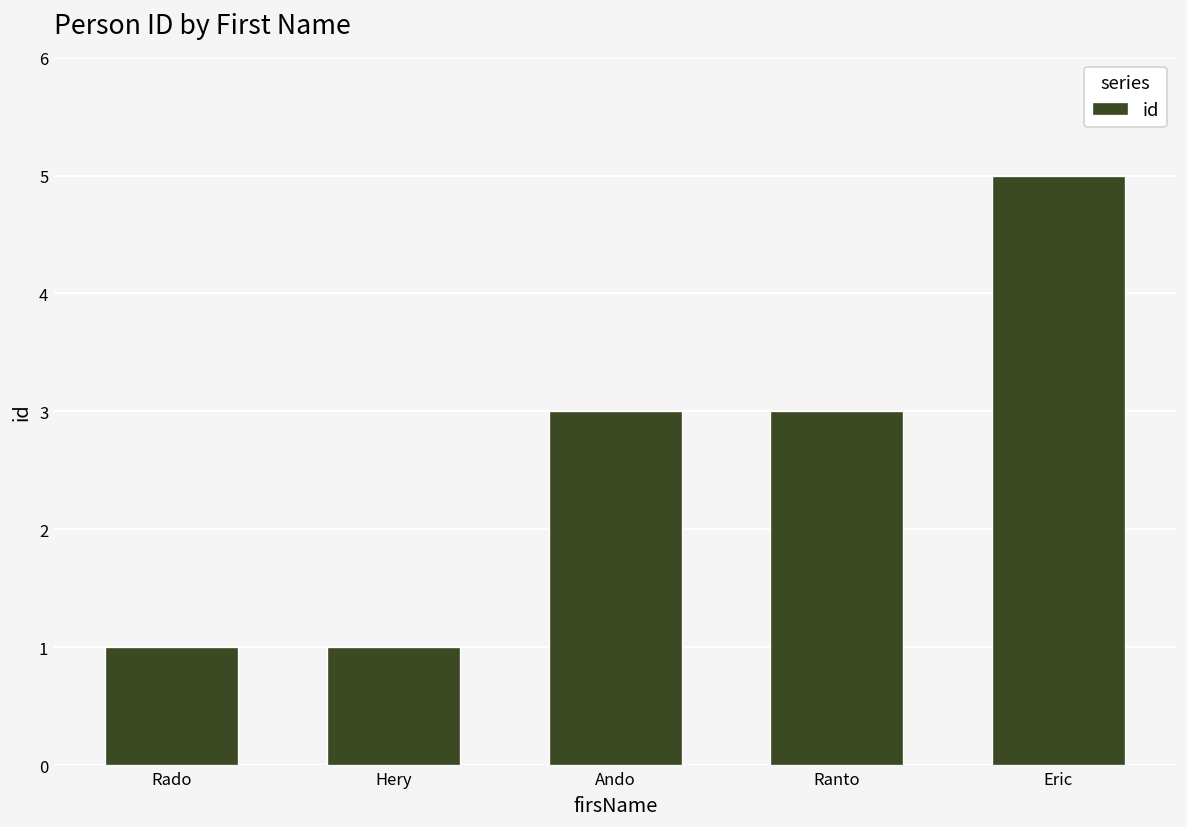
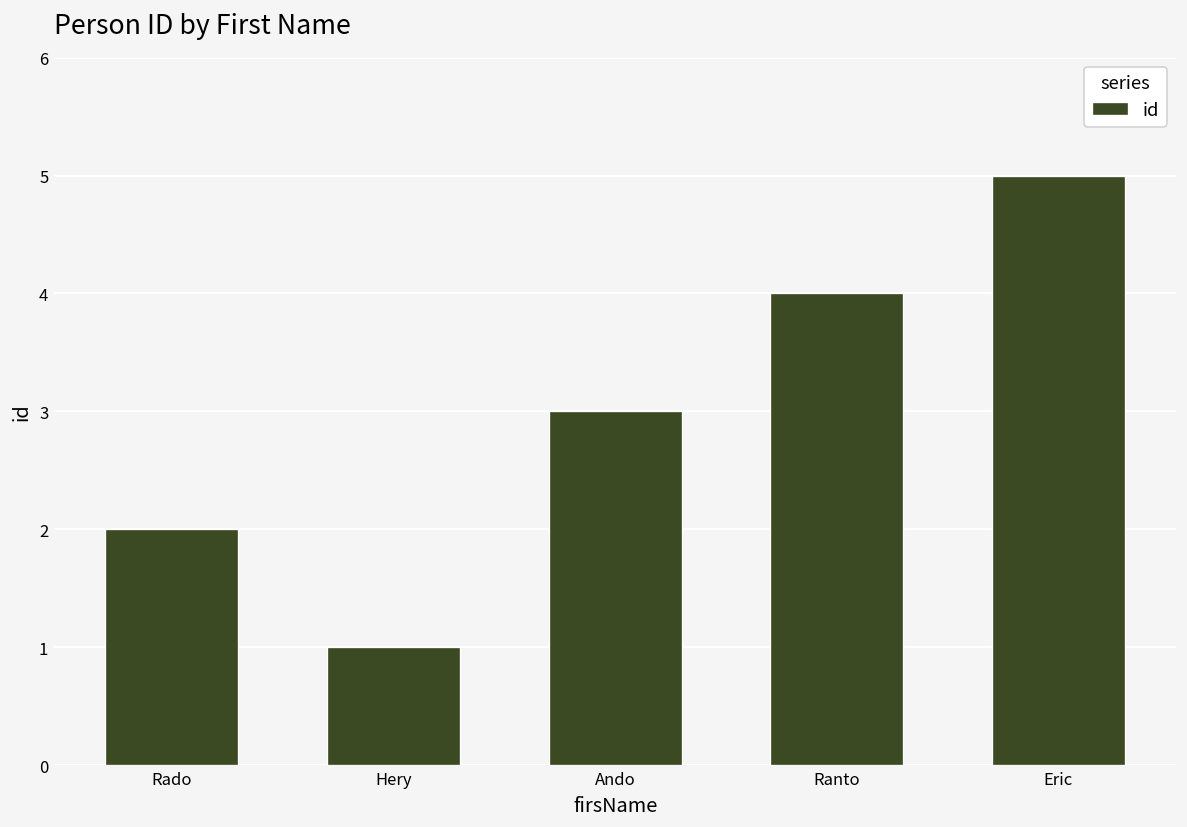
Rado: 1 -> 2
Ranto: 3 -> 4
